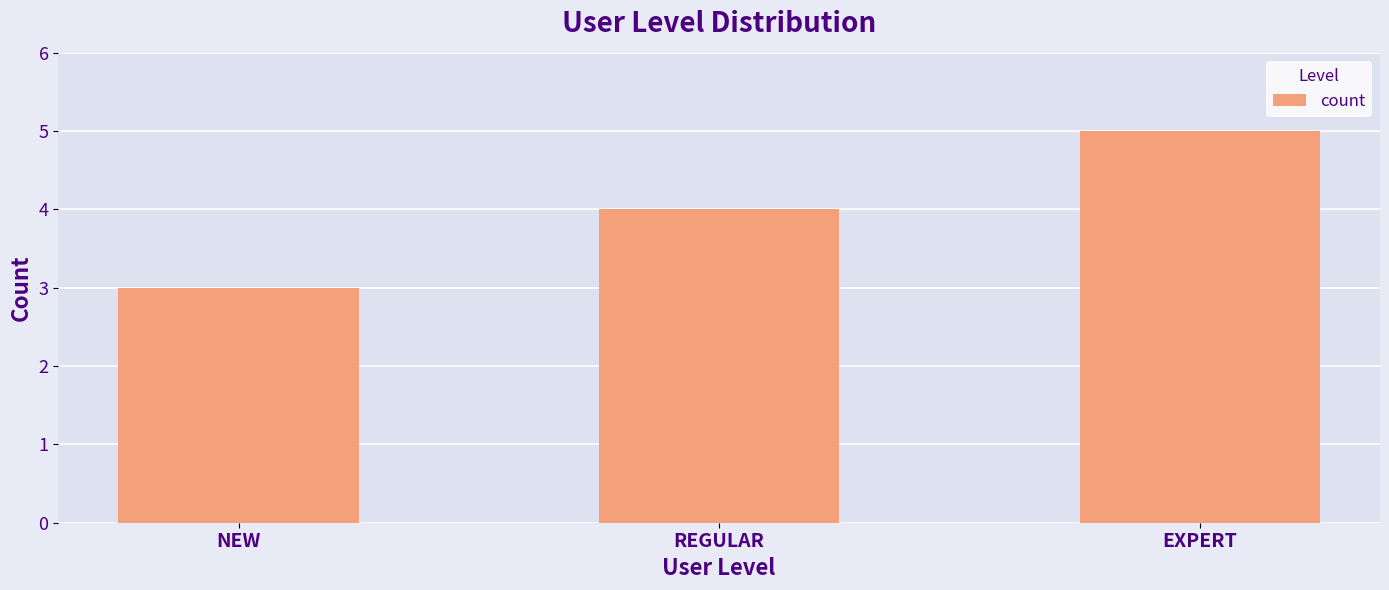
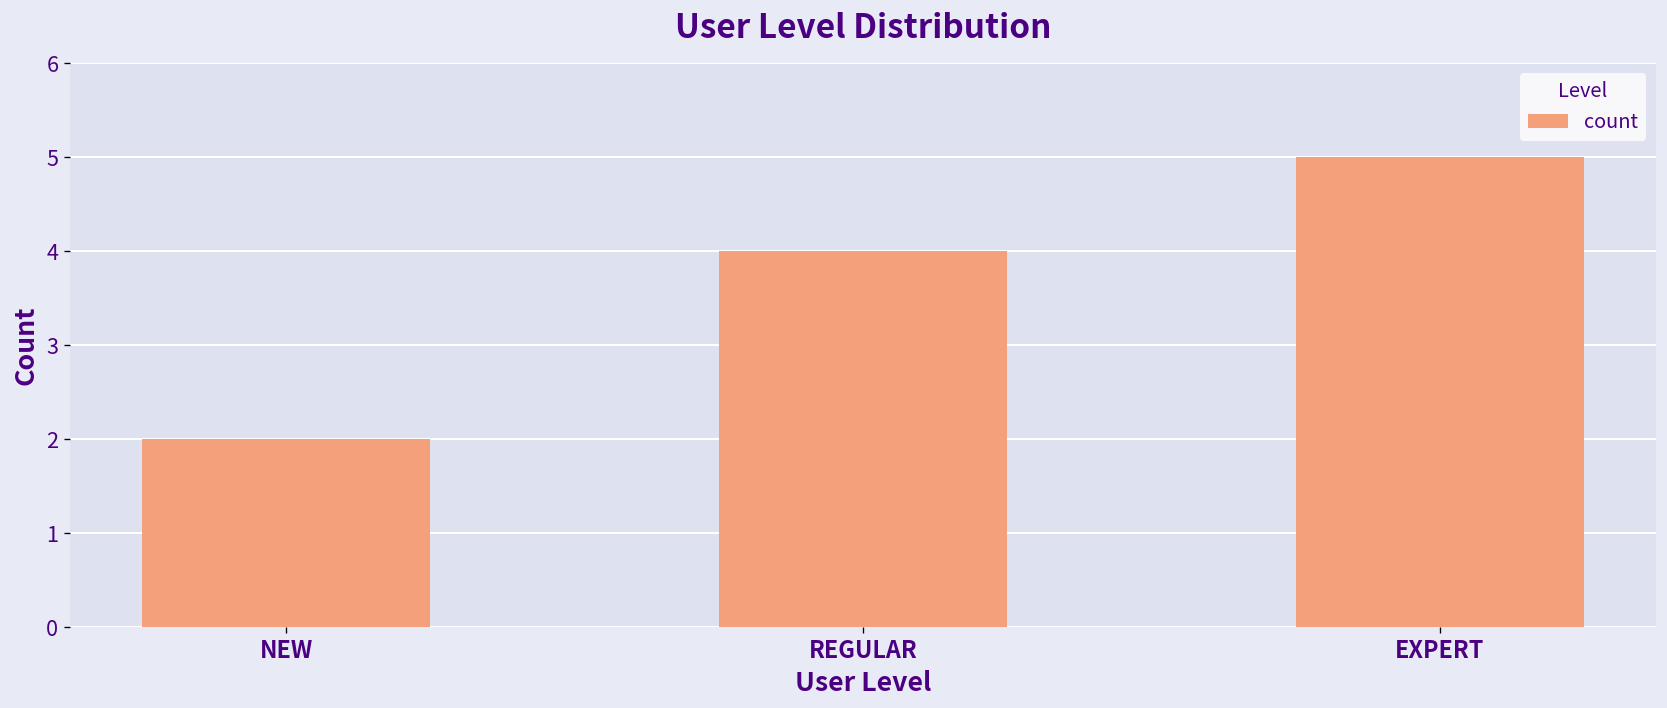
NEW: 3 -> 2
